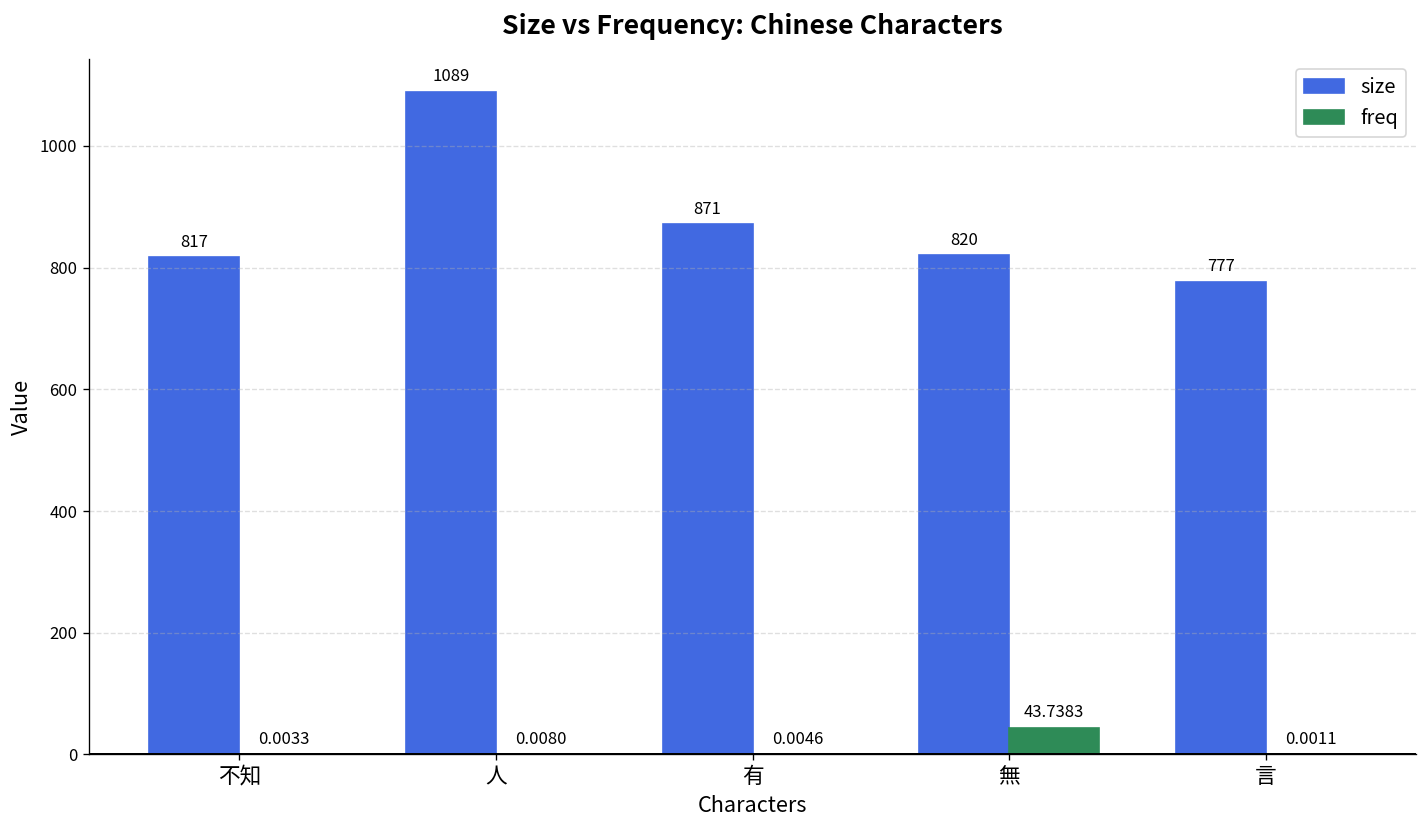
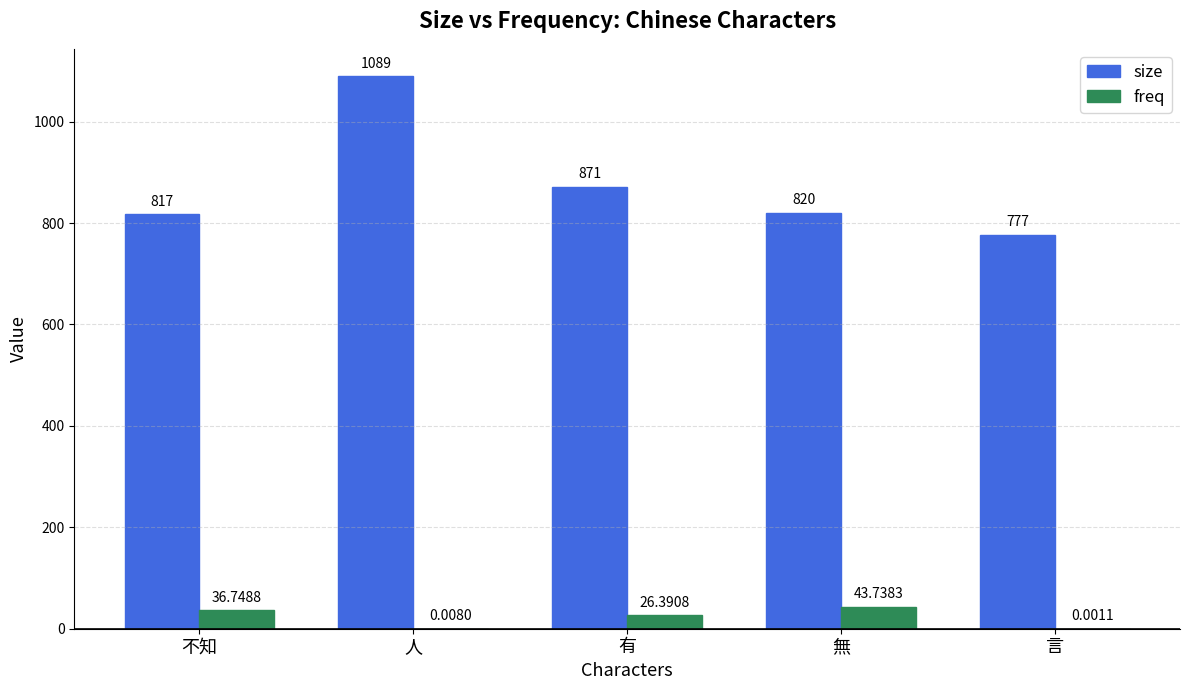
freq, 不知: 0.0033 -> 36.7488
freq, 有: 0.0046 -> 26.3908
